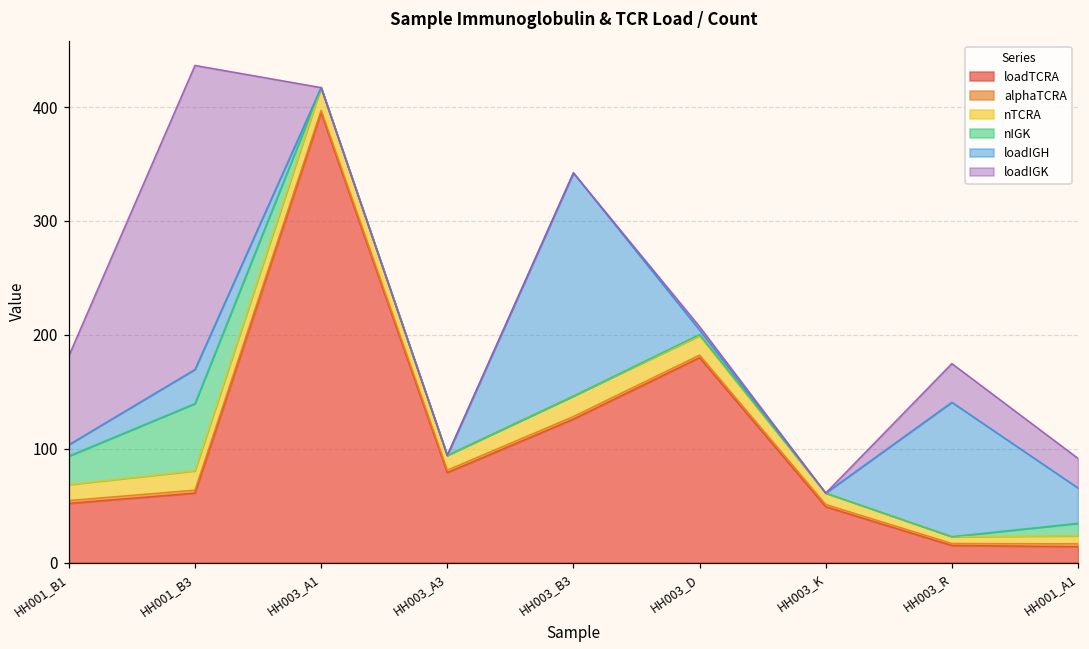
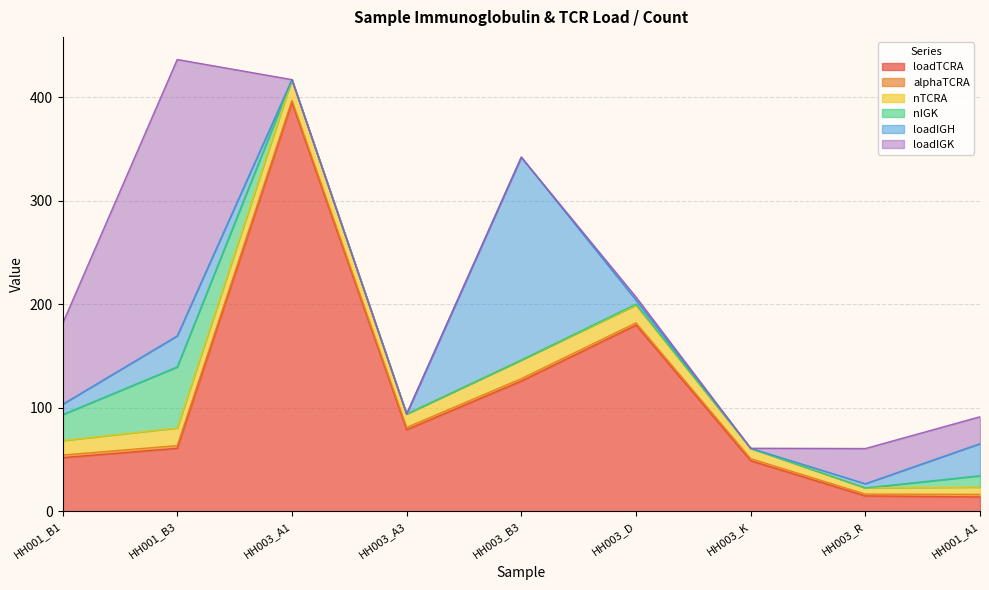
loadIGH, HH003_R: 118 -> 4
